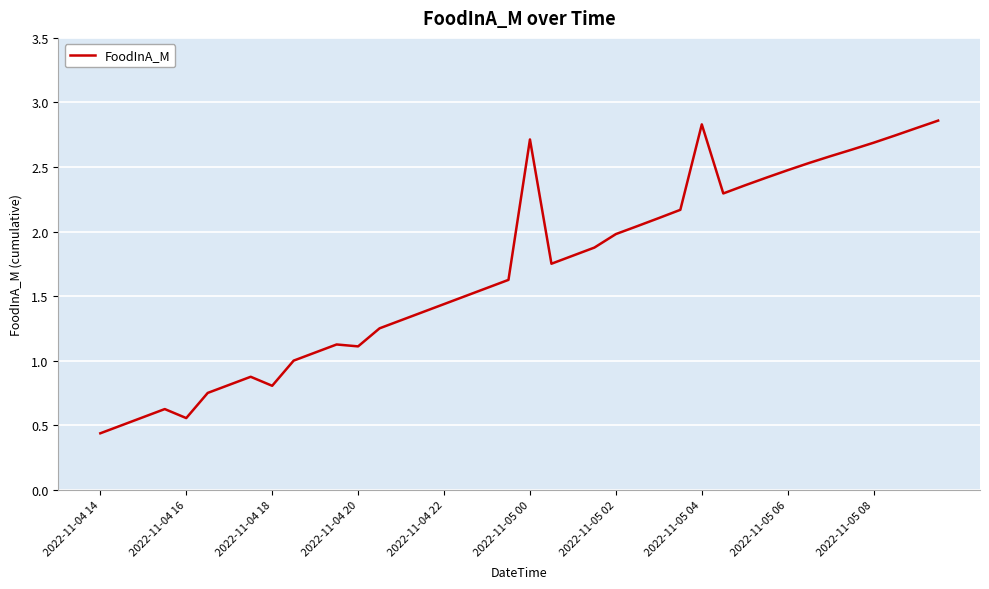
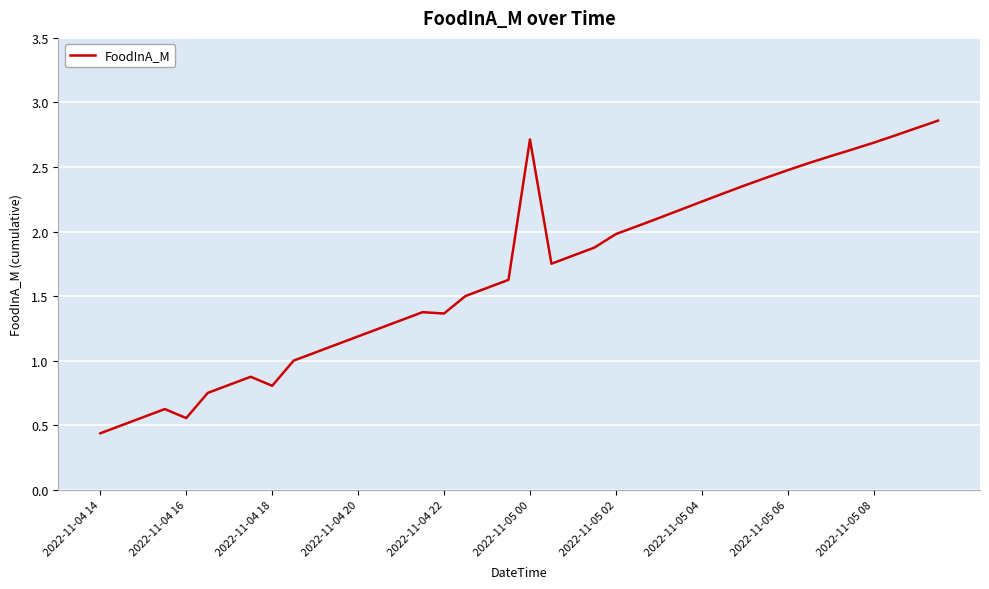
2022-11-04 20: 1.11 -> 1.19
2022-11-04 22: 1.44 -> 1.37
2022-11-05 04: 2.83 -> 2.23
